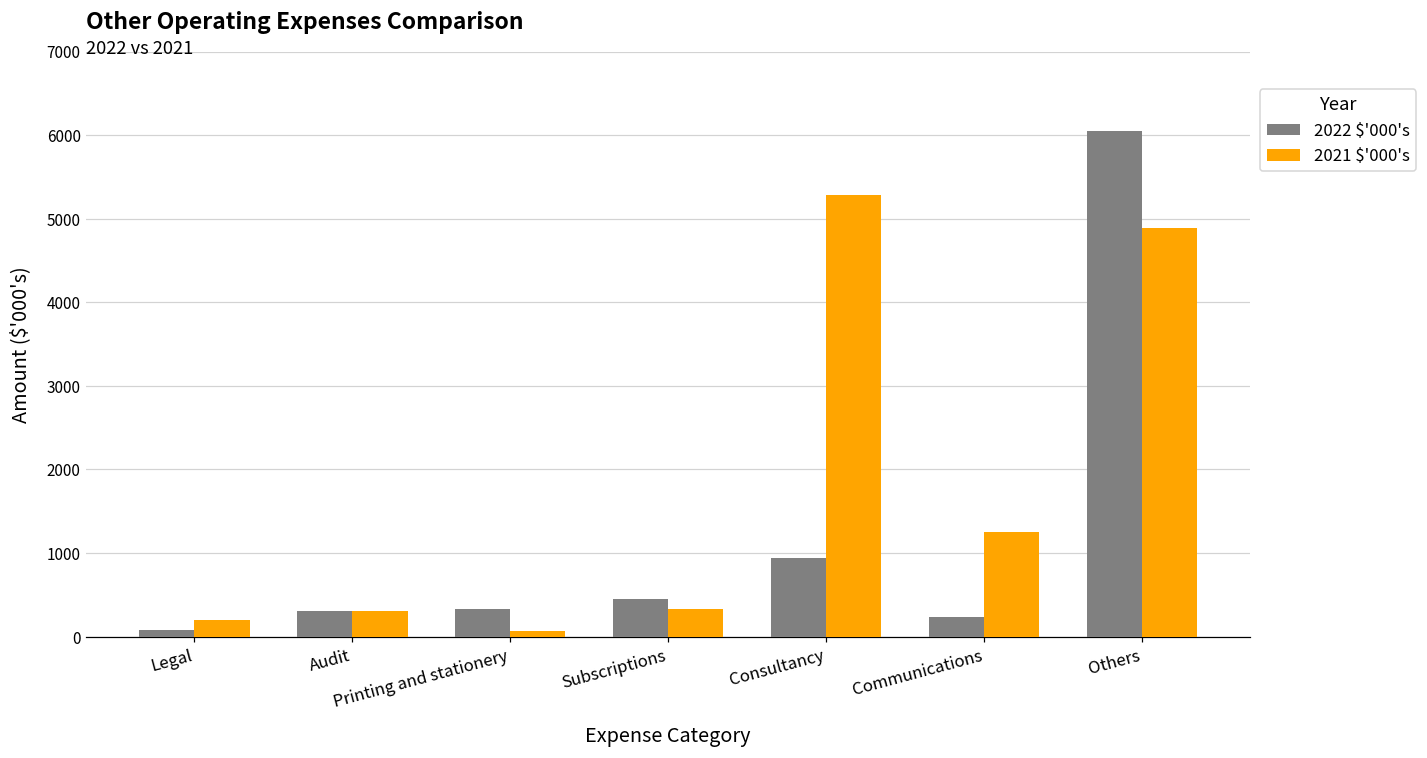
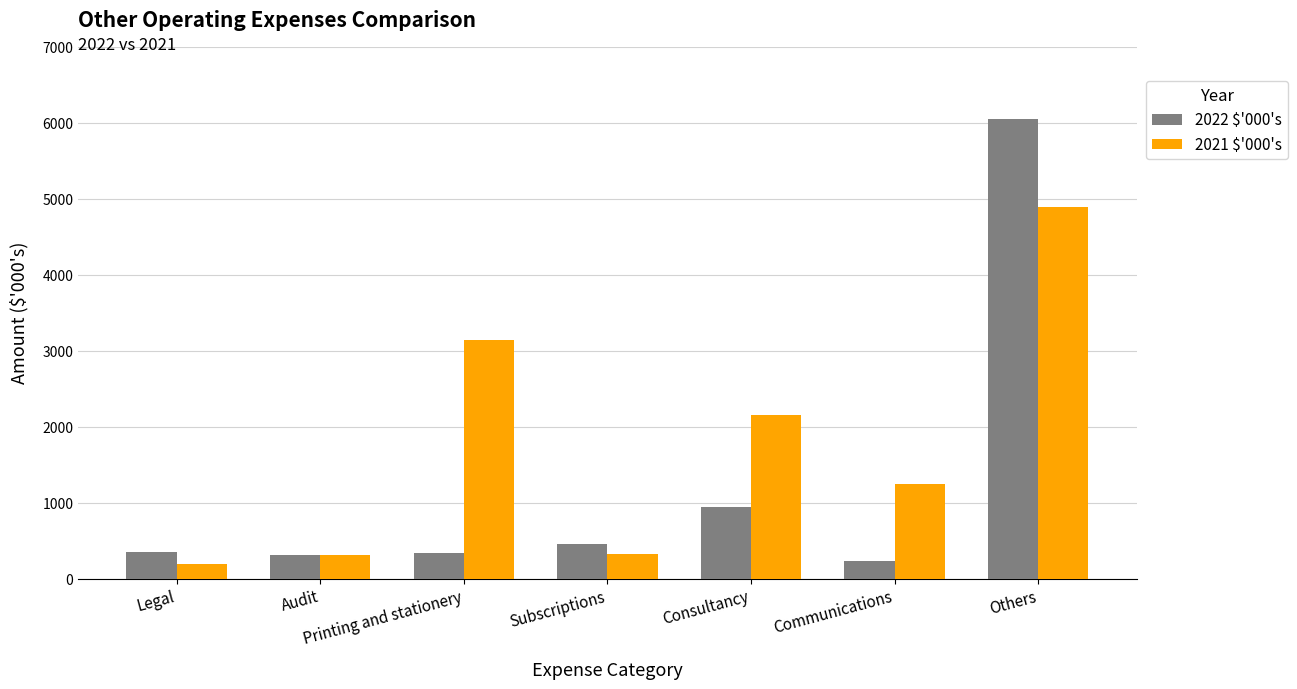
2022 $'000's, Legal: 100 -> 300
2021 $'000's, Printing and stationery: 100 -> 3100
2021 $'000's, Consultancy: 5300 -> 2200
